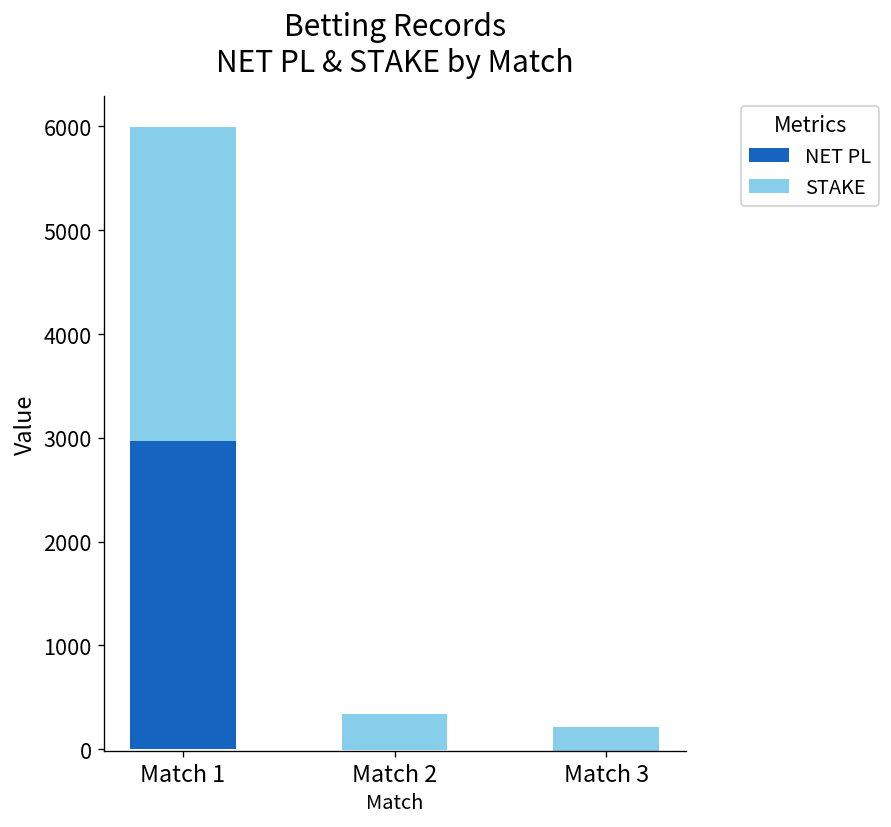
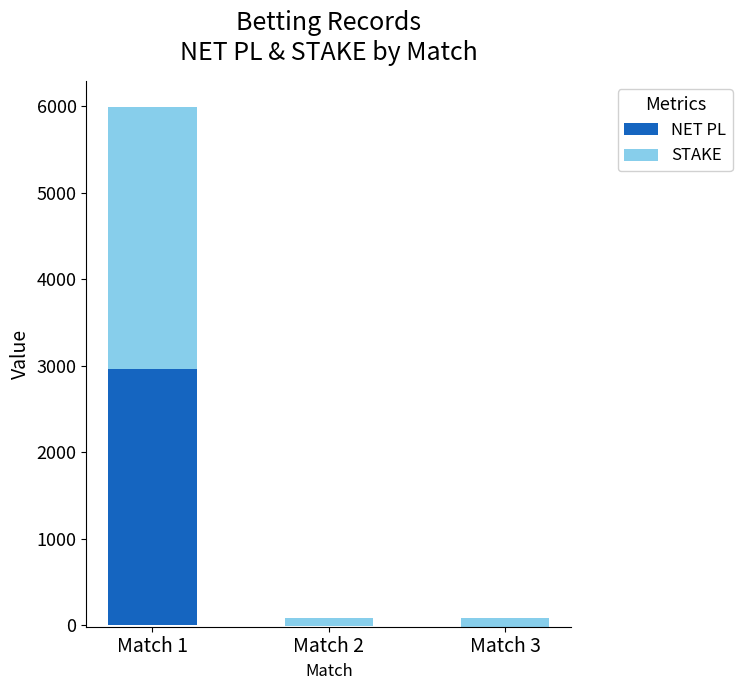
STAKE, Match 2: 300 -> 100
STAKE, Match 3: 200 -> 100
